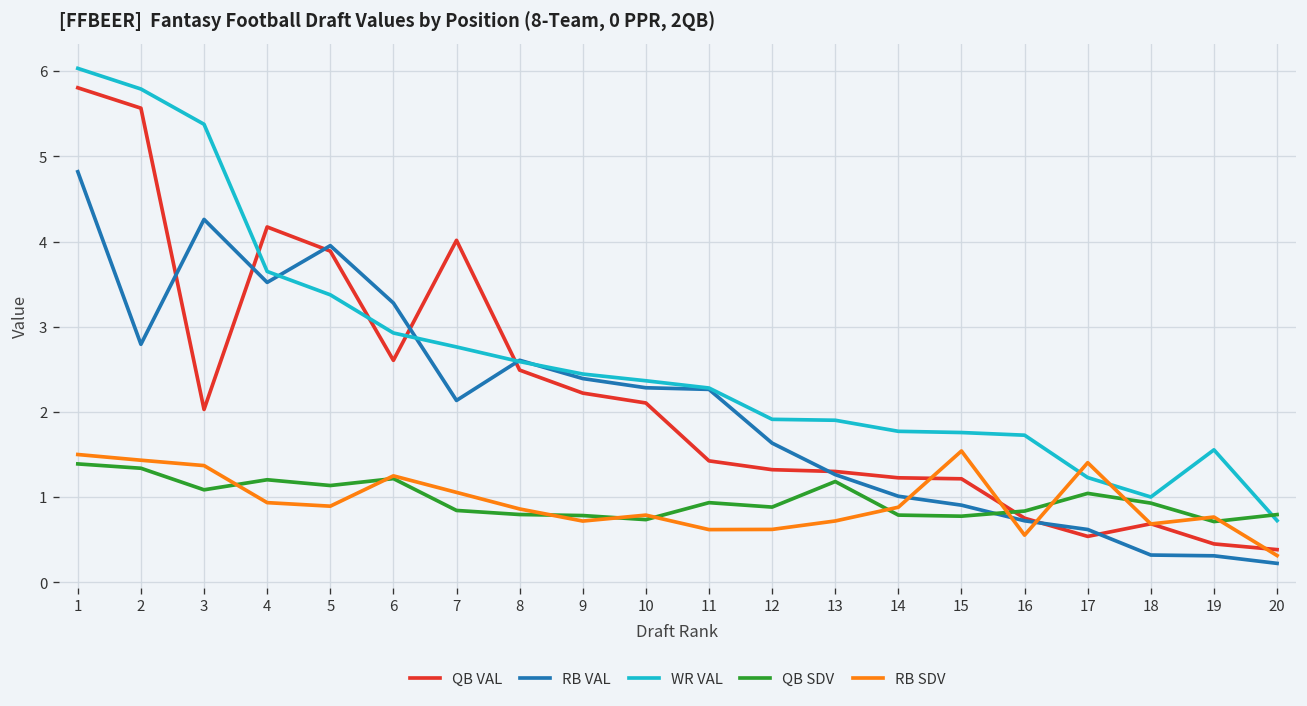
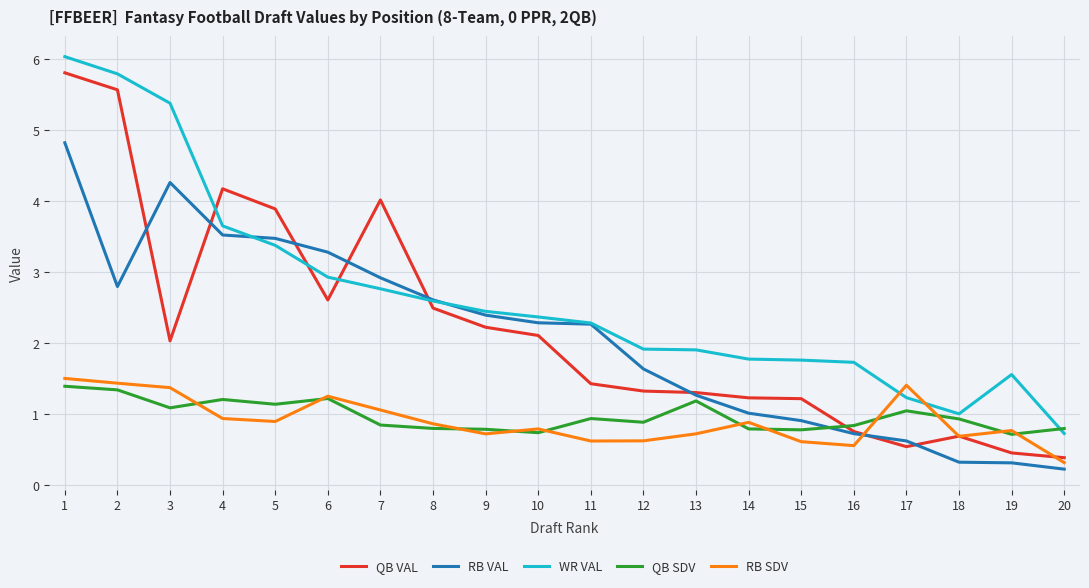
RB VAL, 5: 4.0 -> 3.5
RB VAL, 7: 2.1 -> 2.9
RB SDV, 15: 1.5 -> 0.6
